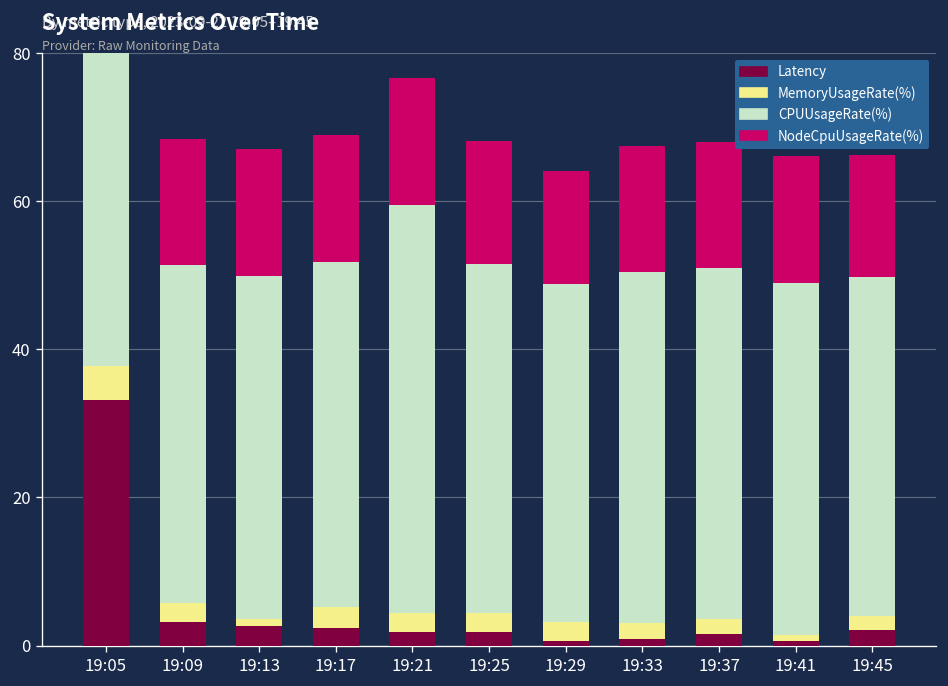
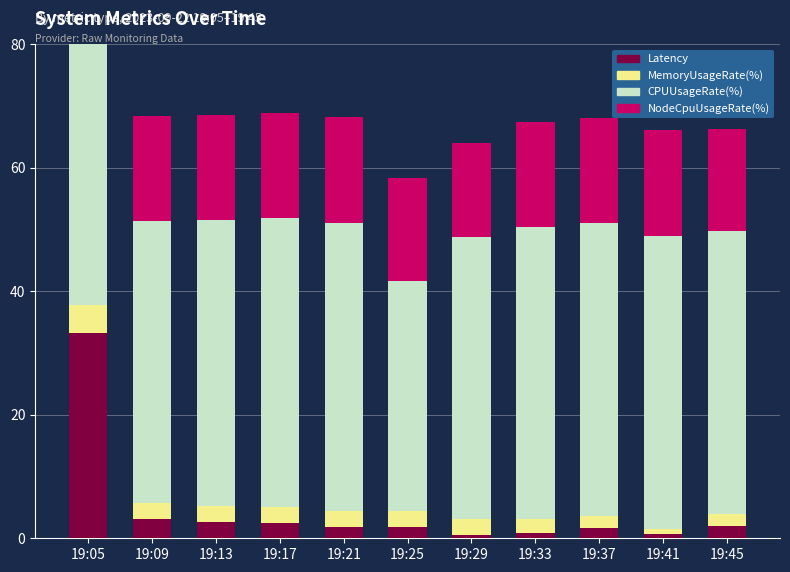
MemoryUsageRate(%), 19:13: 1 -> 3
CPUUsageRate(%), 19:21: 55 -> 47
CPUUsageRate(%), 19:25: 47 -> 37
